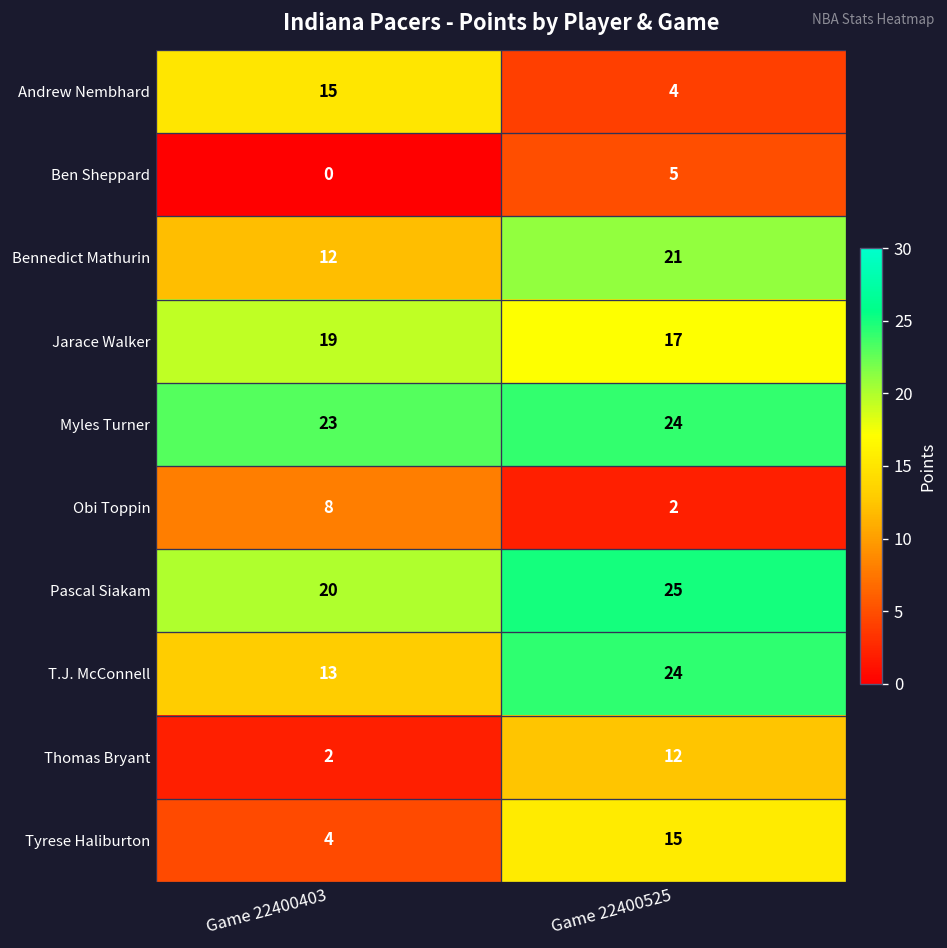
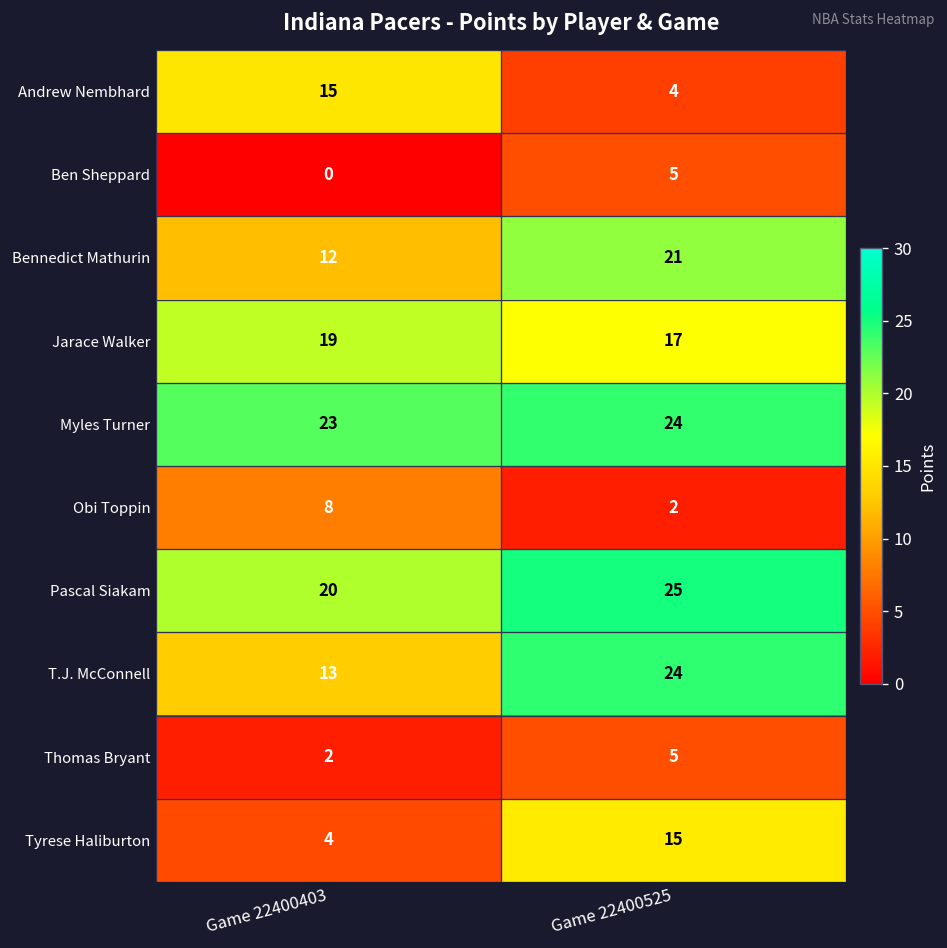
Thomas Bryant, Game 22400525: 12 -> 5
